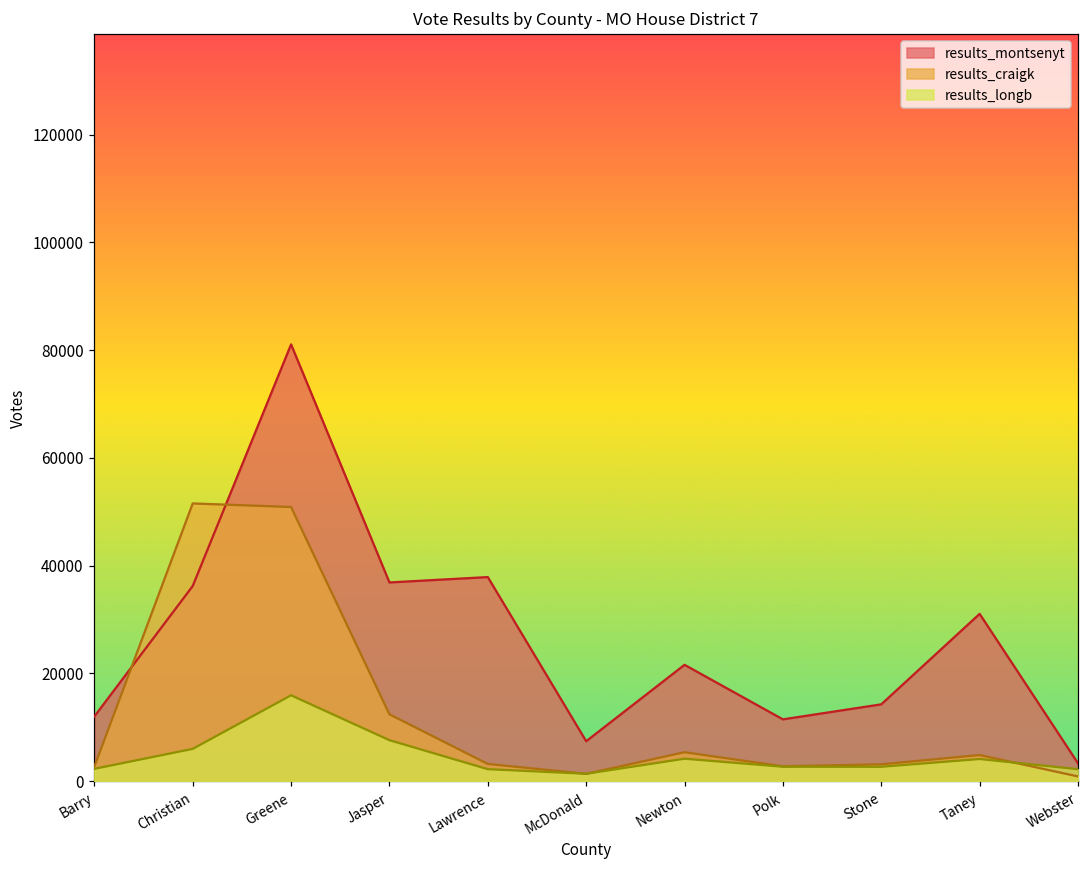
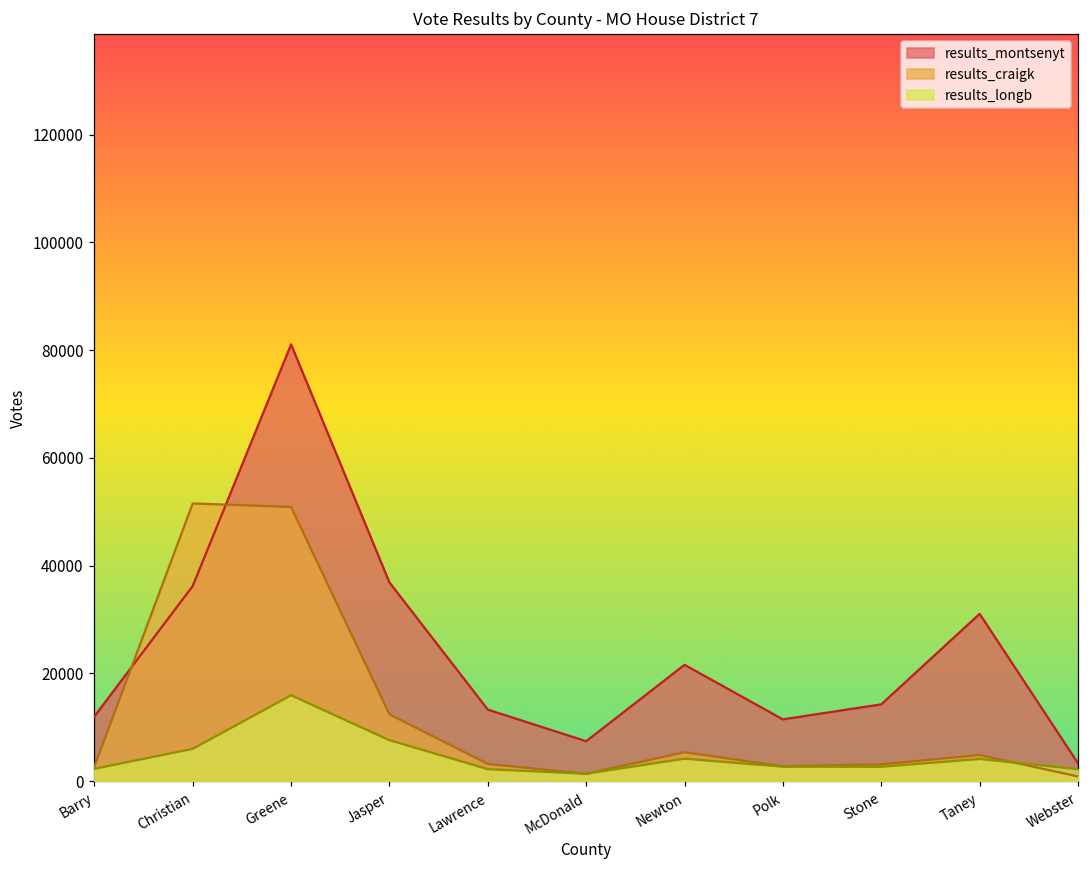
results_montsenyt, Lawrence: 38000 -> 13000
